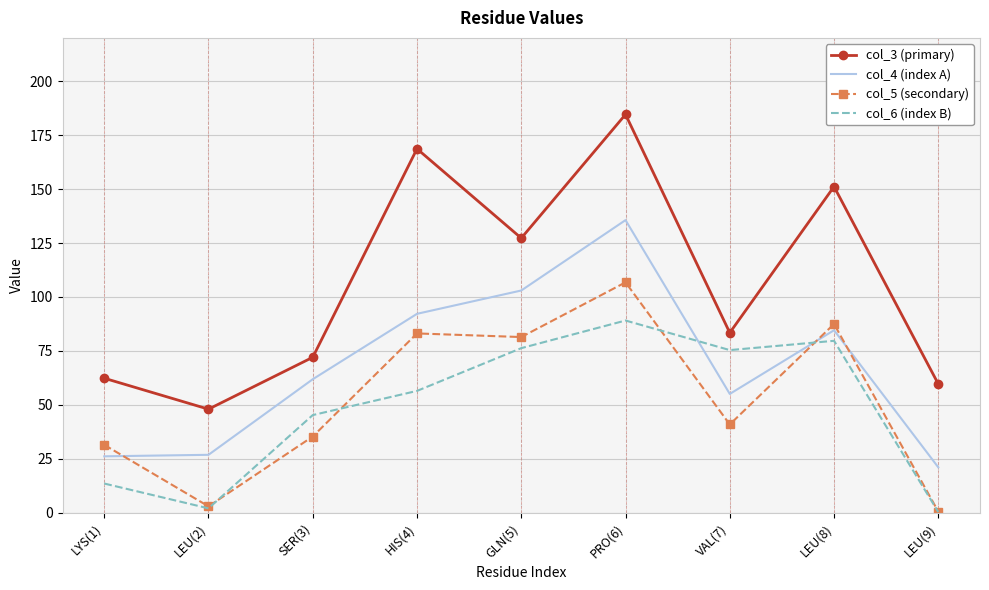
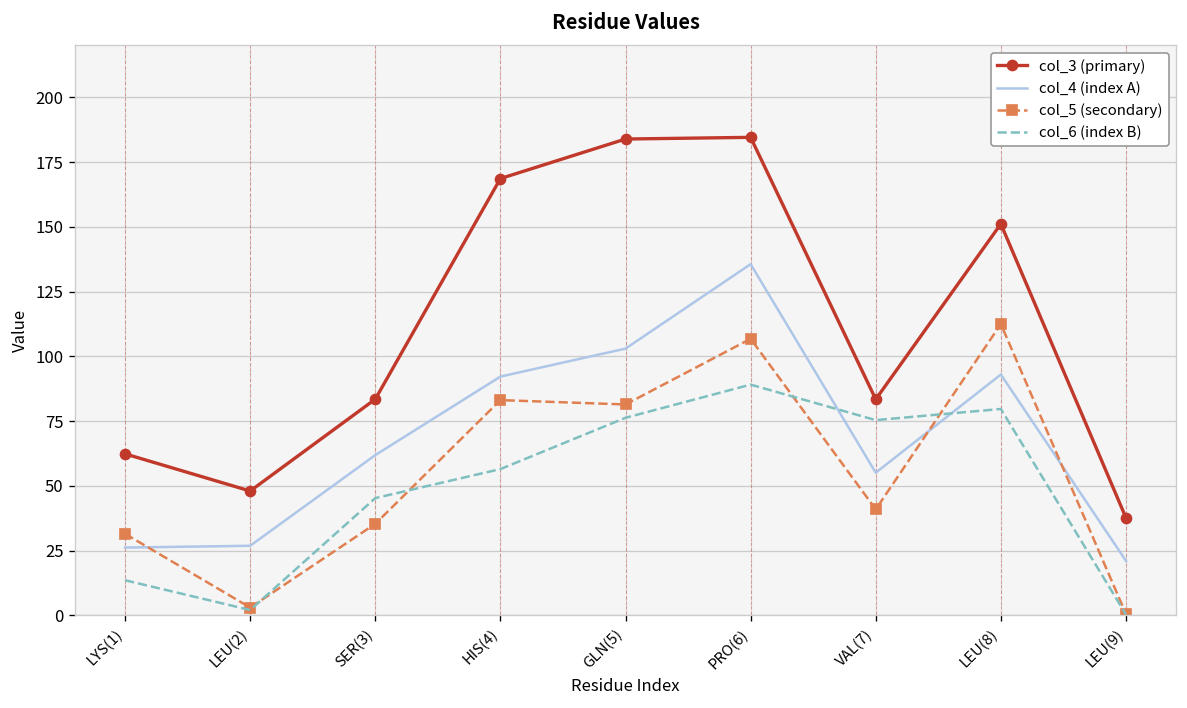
col_3 (primary), SER(3): 72 -> 83
col_3 (primary), GLN(5): 127 -> 184
col_4 (index A), LEU(8): 85 -> 93
col_5 (secondary), LEU(8): 87 -> 112
col_3 (primary), LEU(9): 60 -> 38
